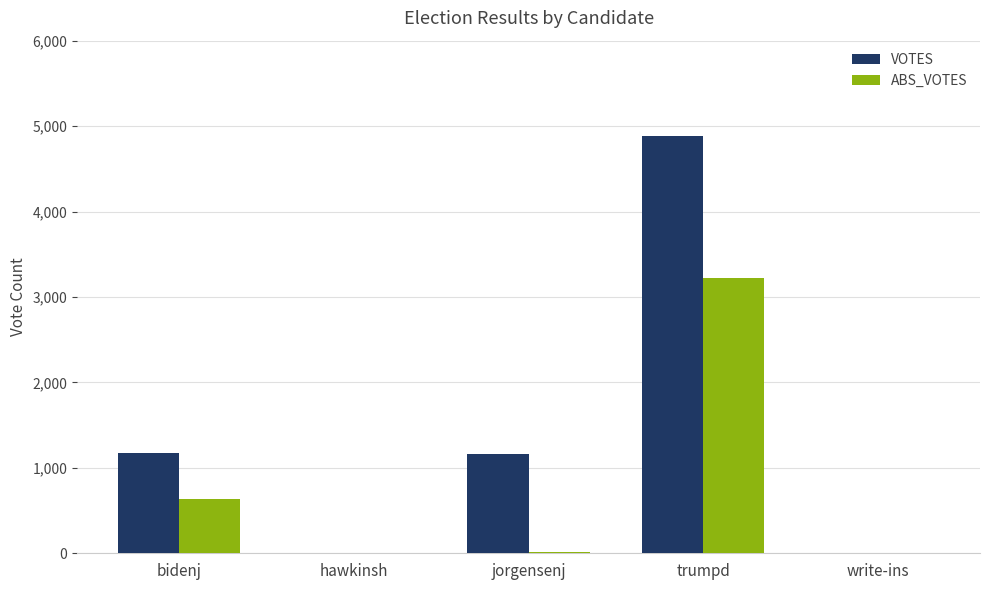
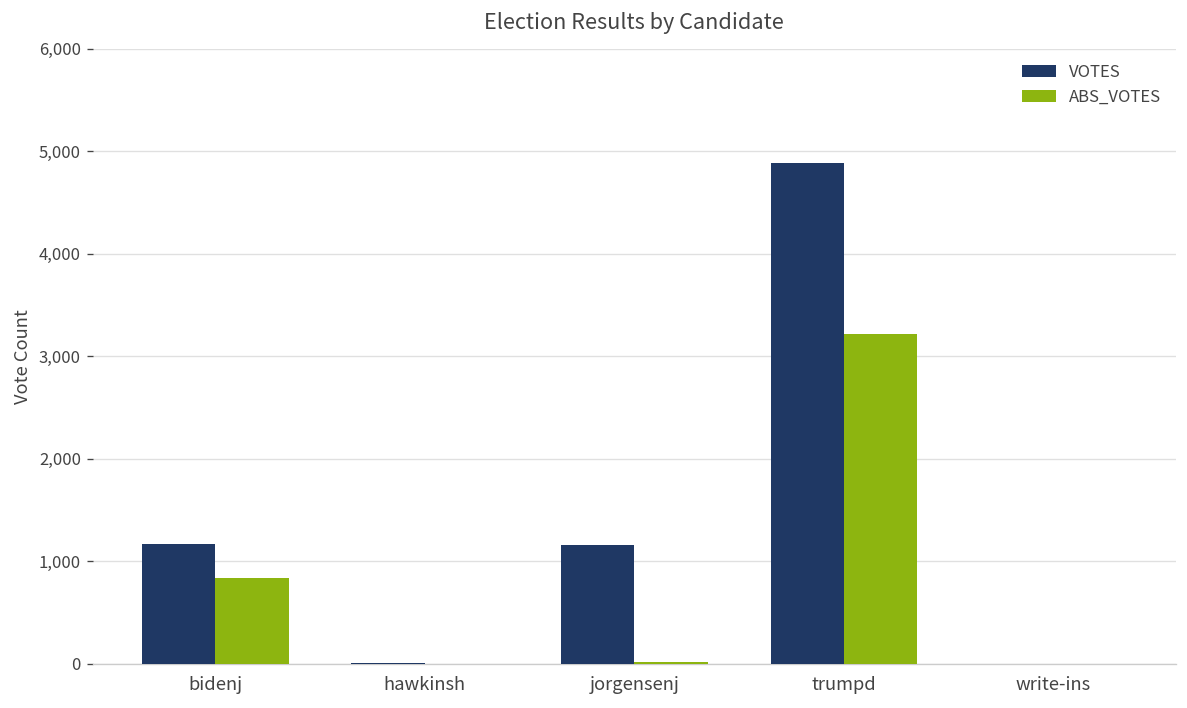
ABS_VOTES, bidenj: 600 -> 800
